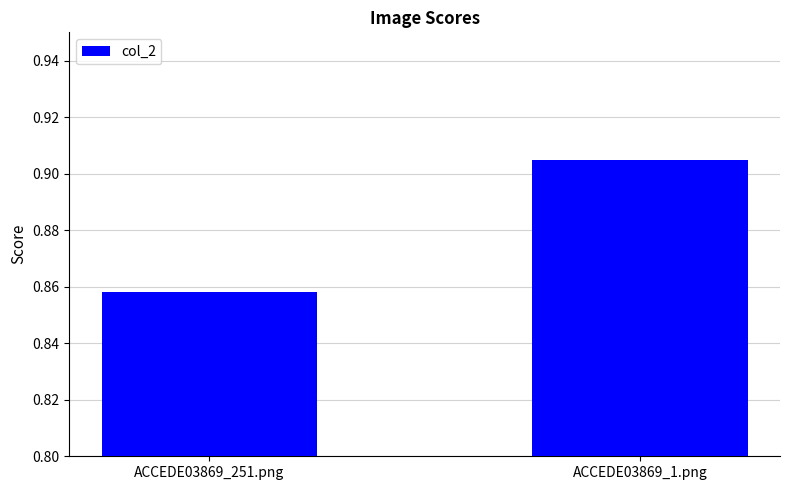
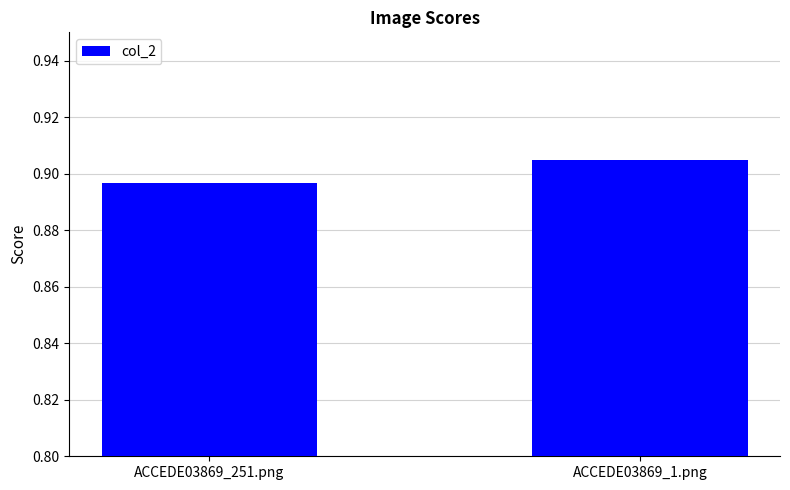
ACCEDE03869_251.png: 0.858 -> 0.897
